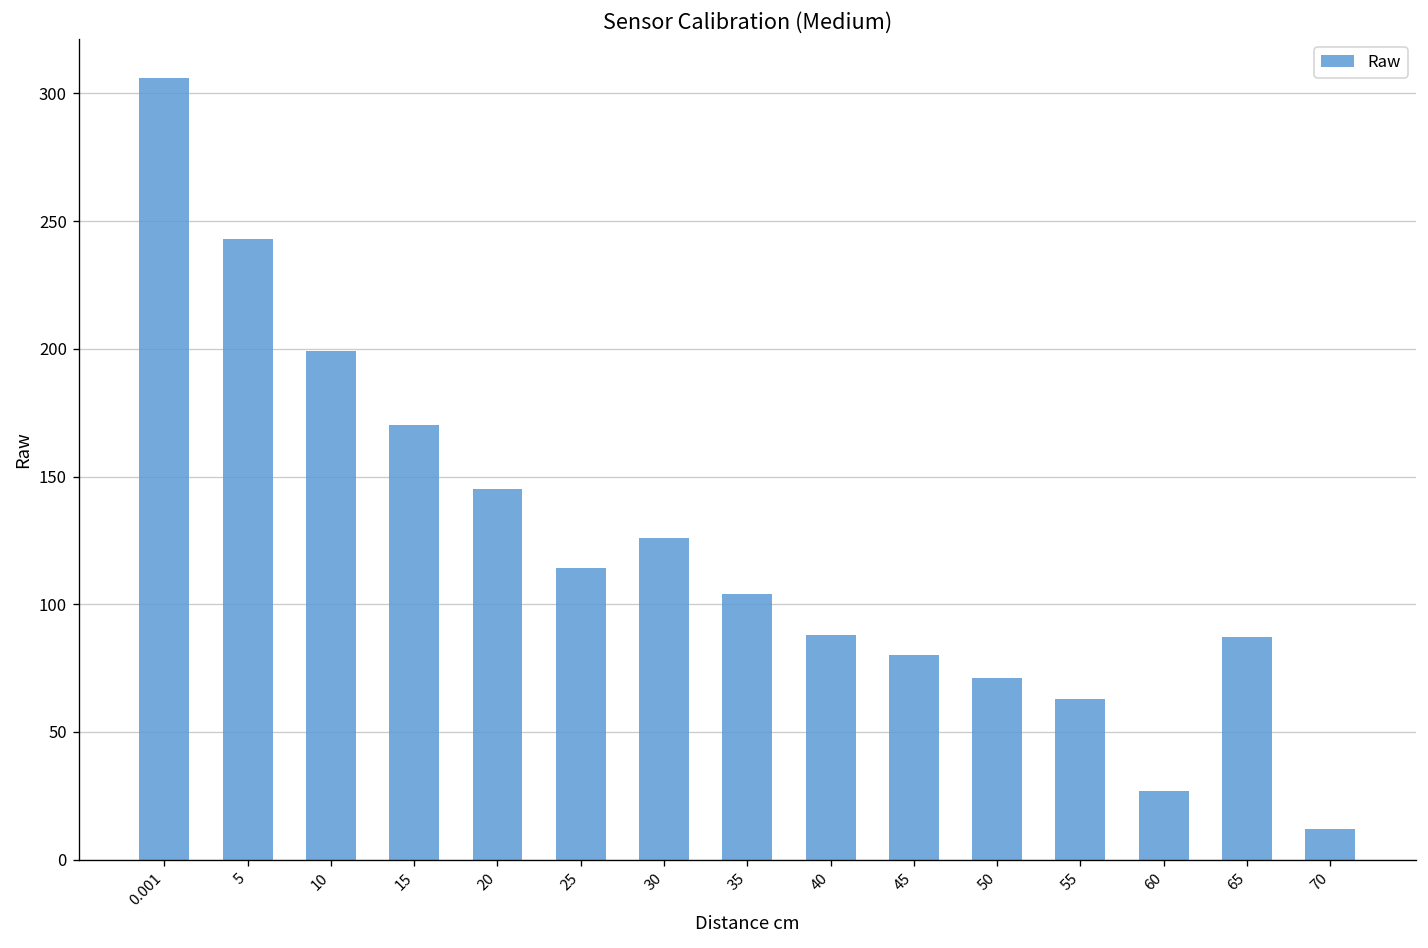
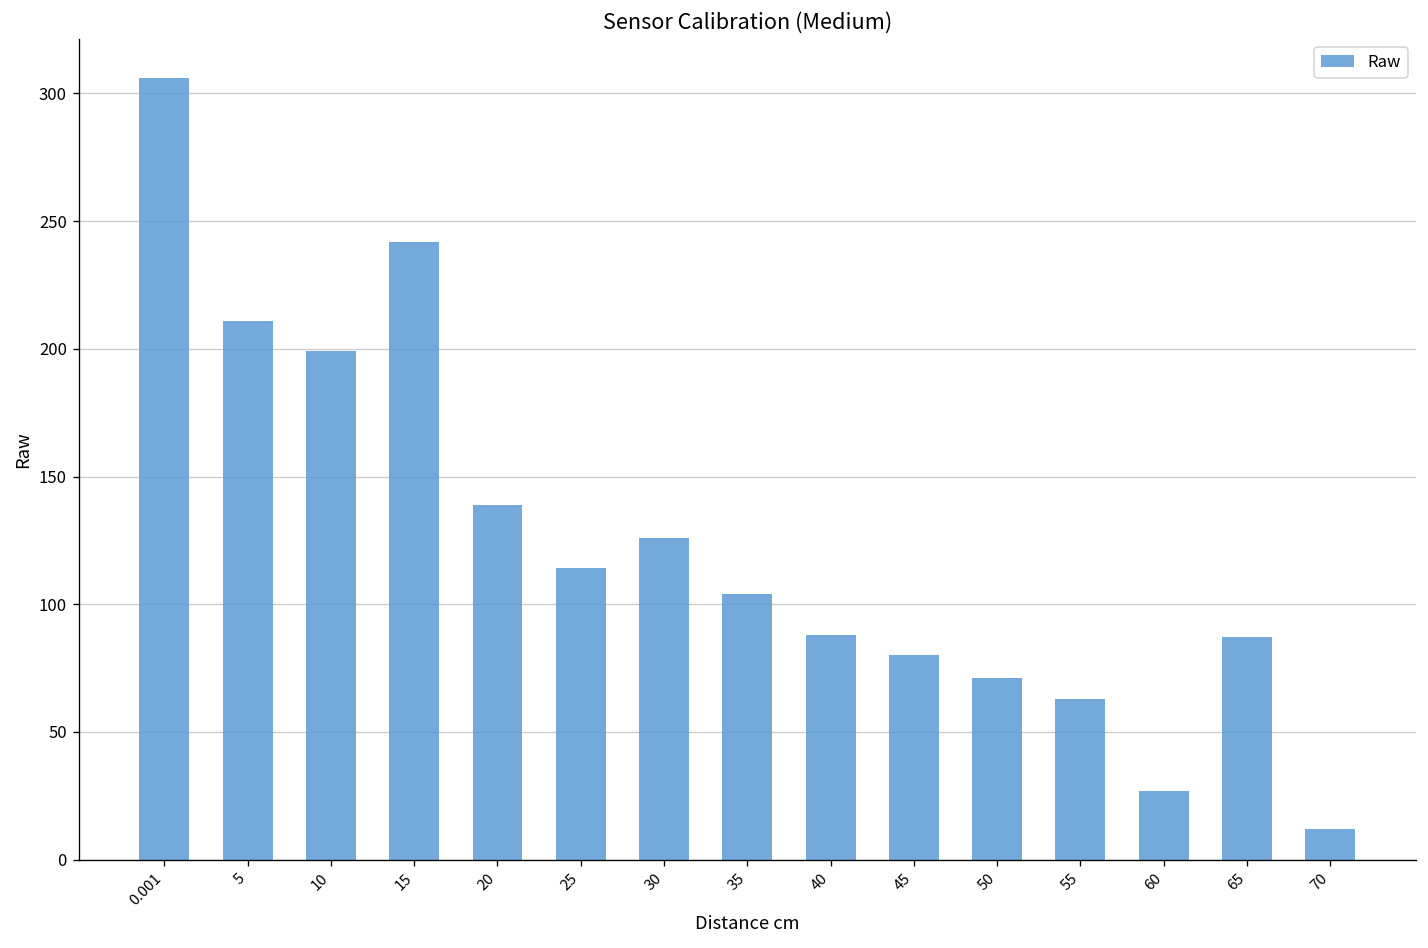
5: 243 -> 211
15: 170 -> 242
20: 145 -> 139
